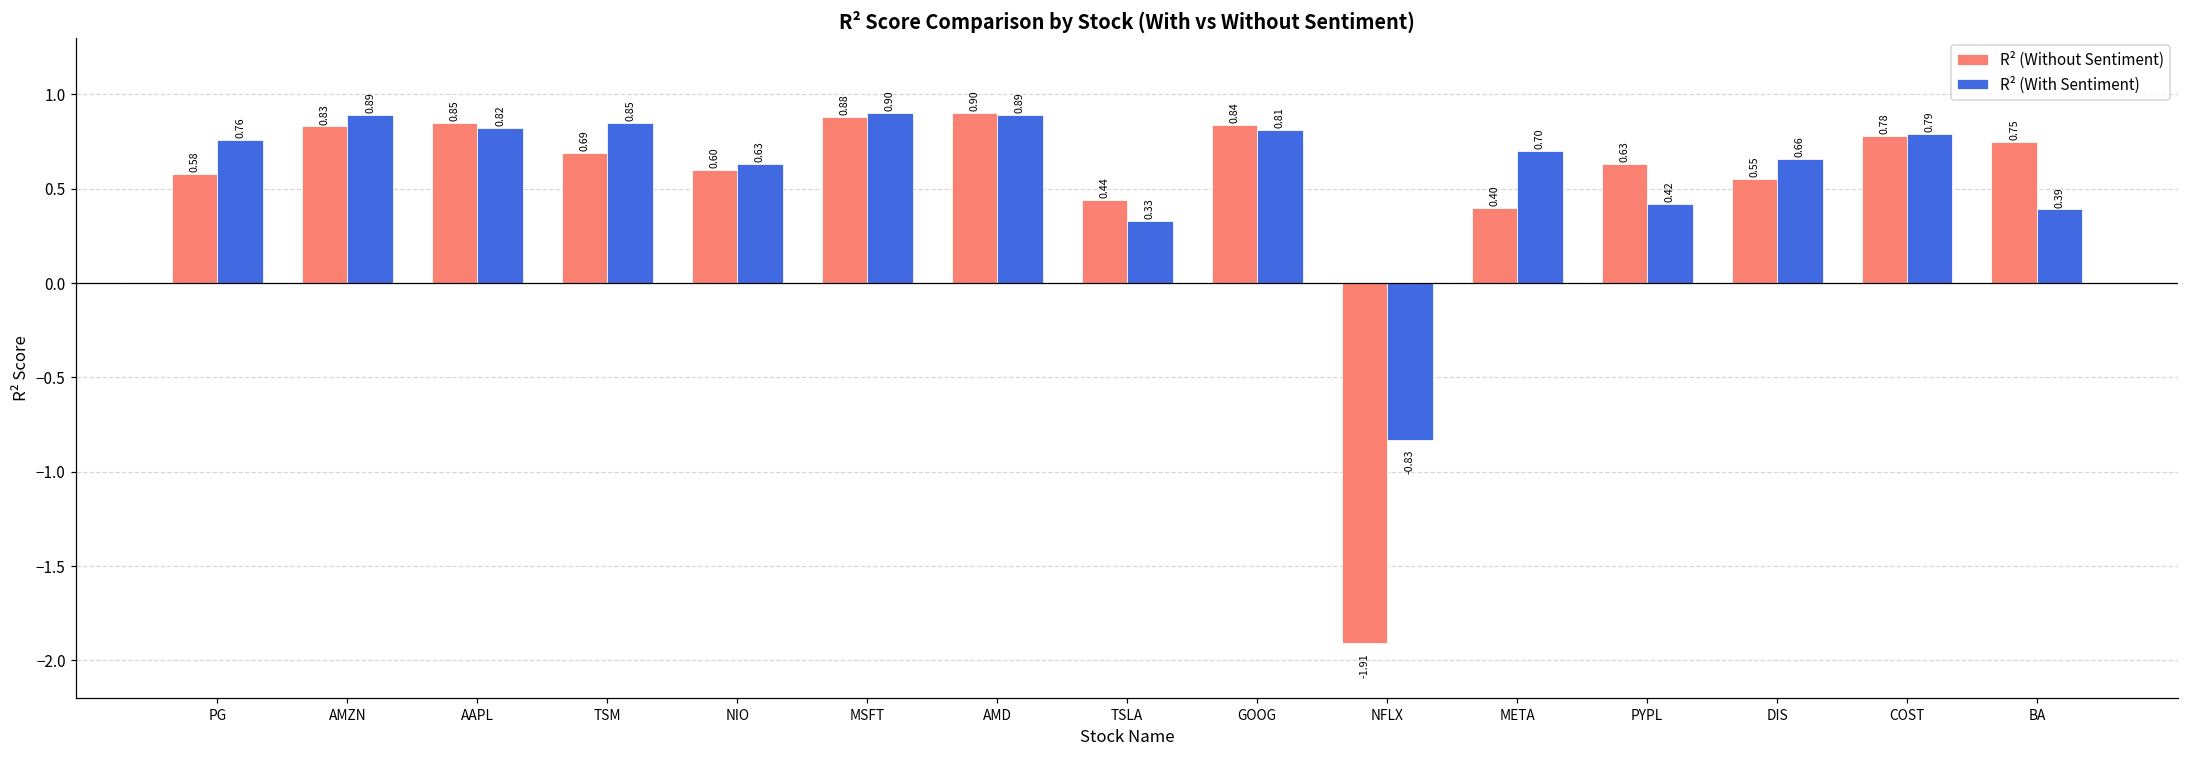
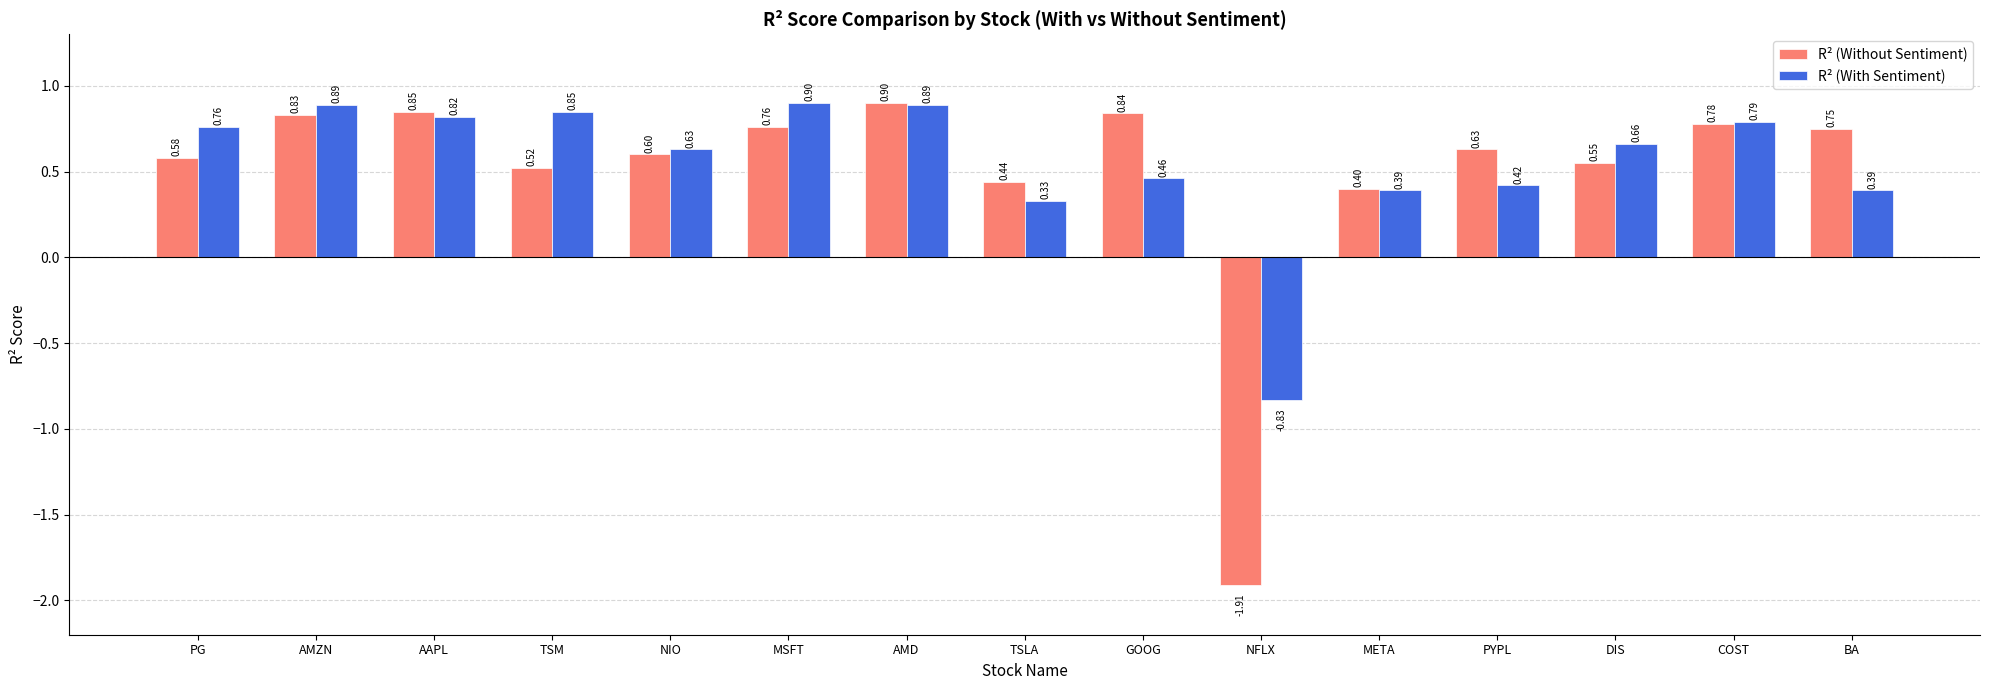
R² (Without Sentiment), TSM: 0.69 -> 0.52
R² (Without Sentiment), MSFT: 0.88 -> 0.76
R² (With Sentiment), GOOG: 0.81 -> 0.46
R² (With Sentiment), META: 0.70 -> 0.39
